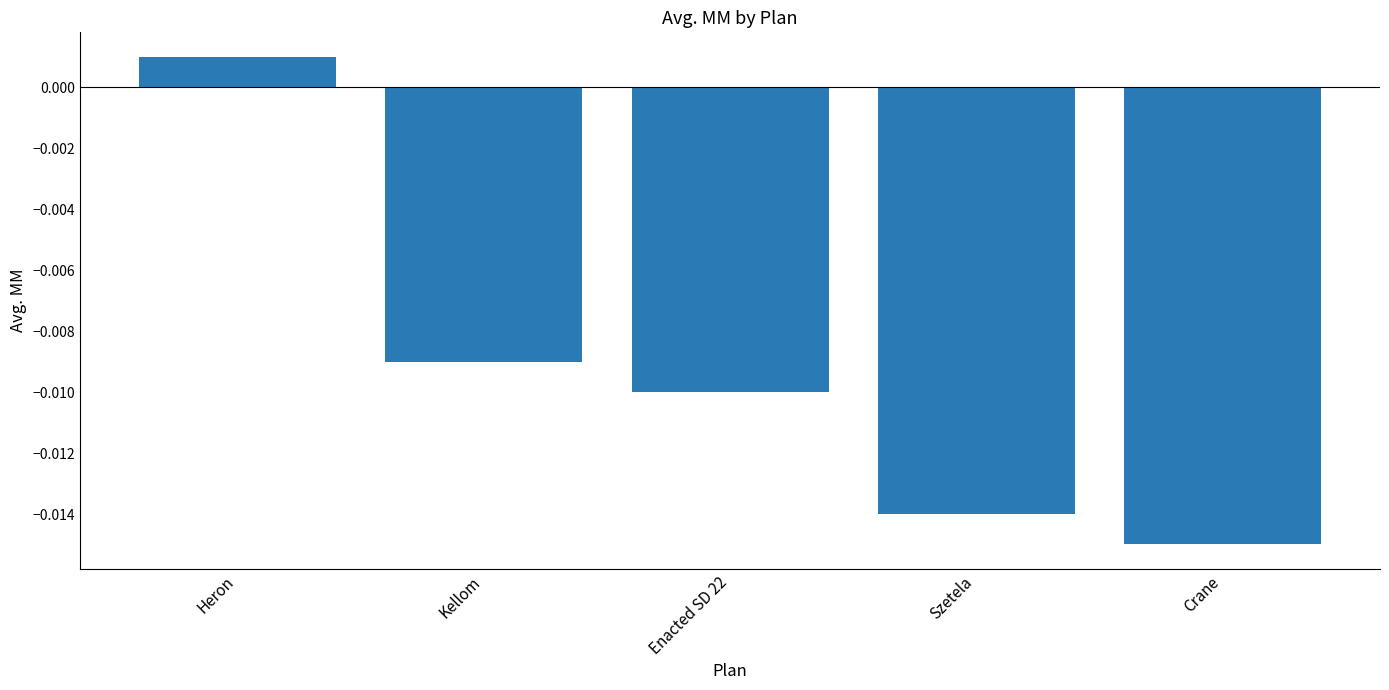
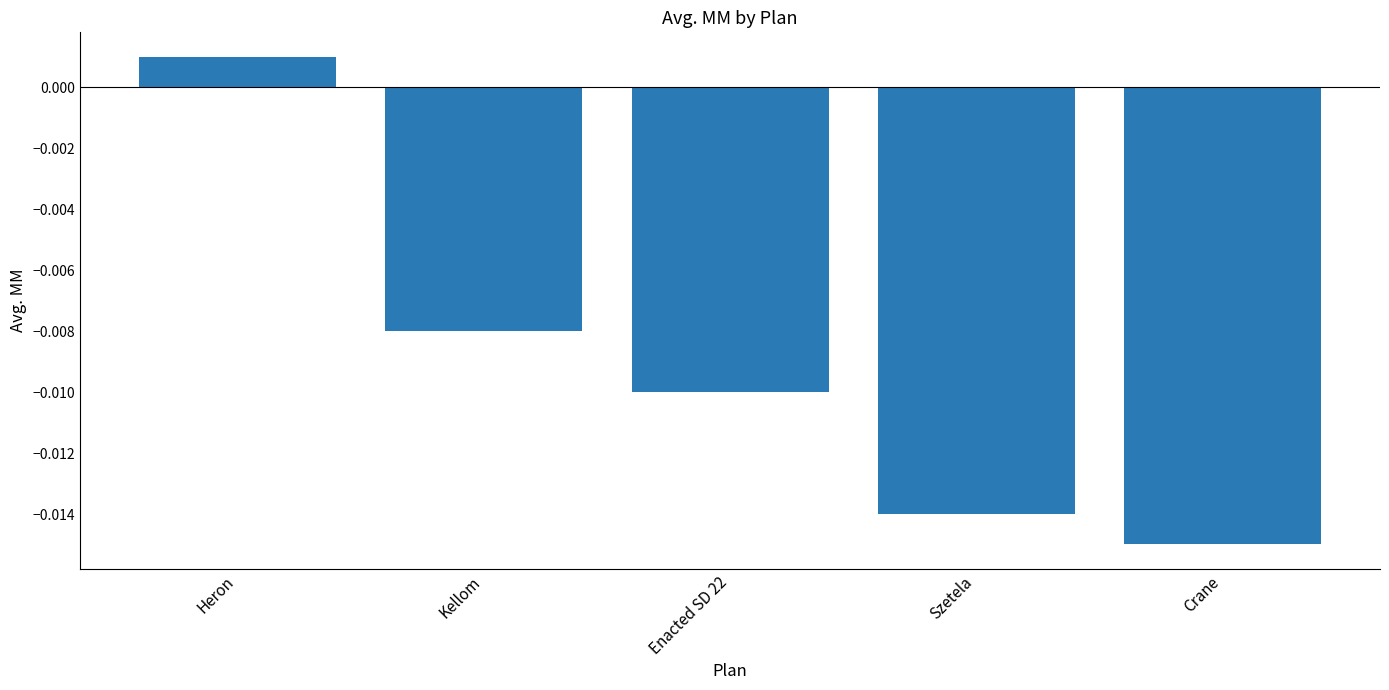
Kellom: -0.009 -> -0.008
